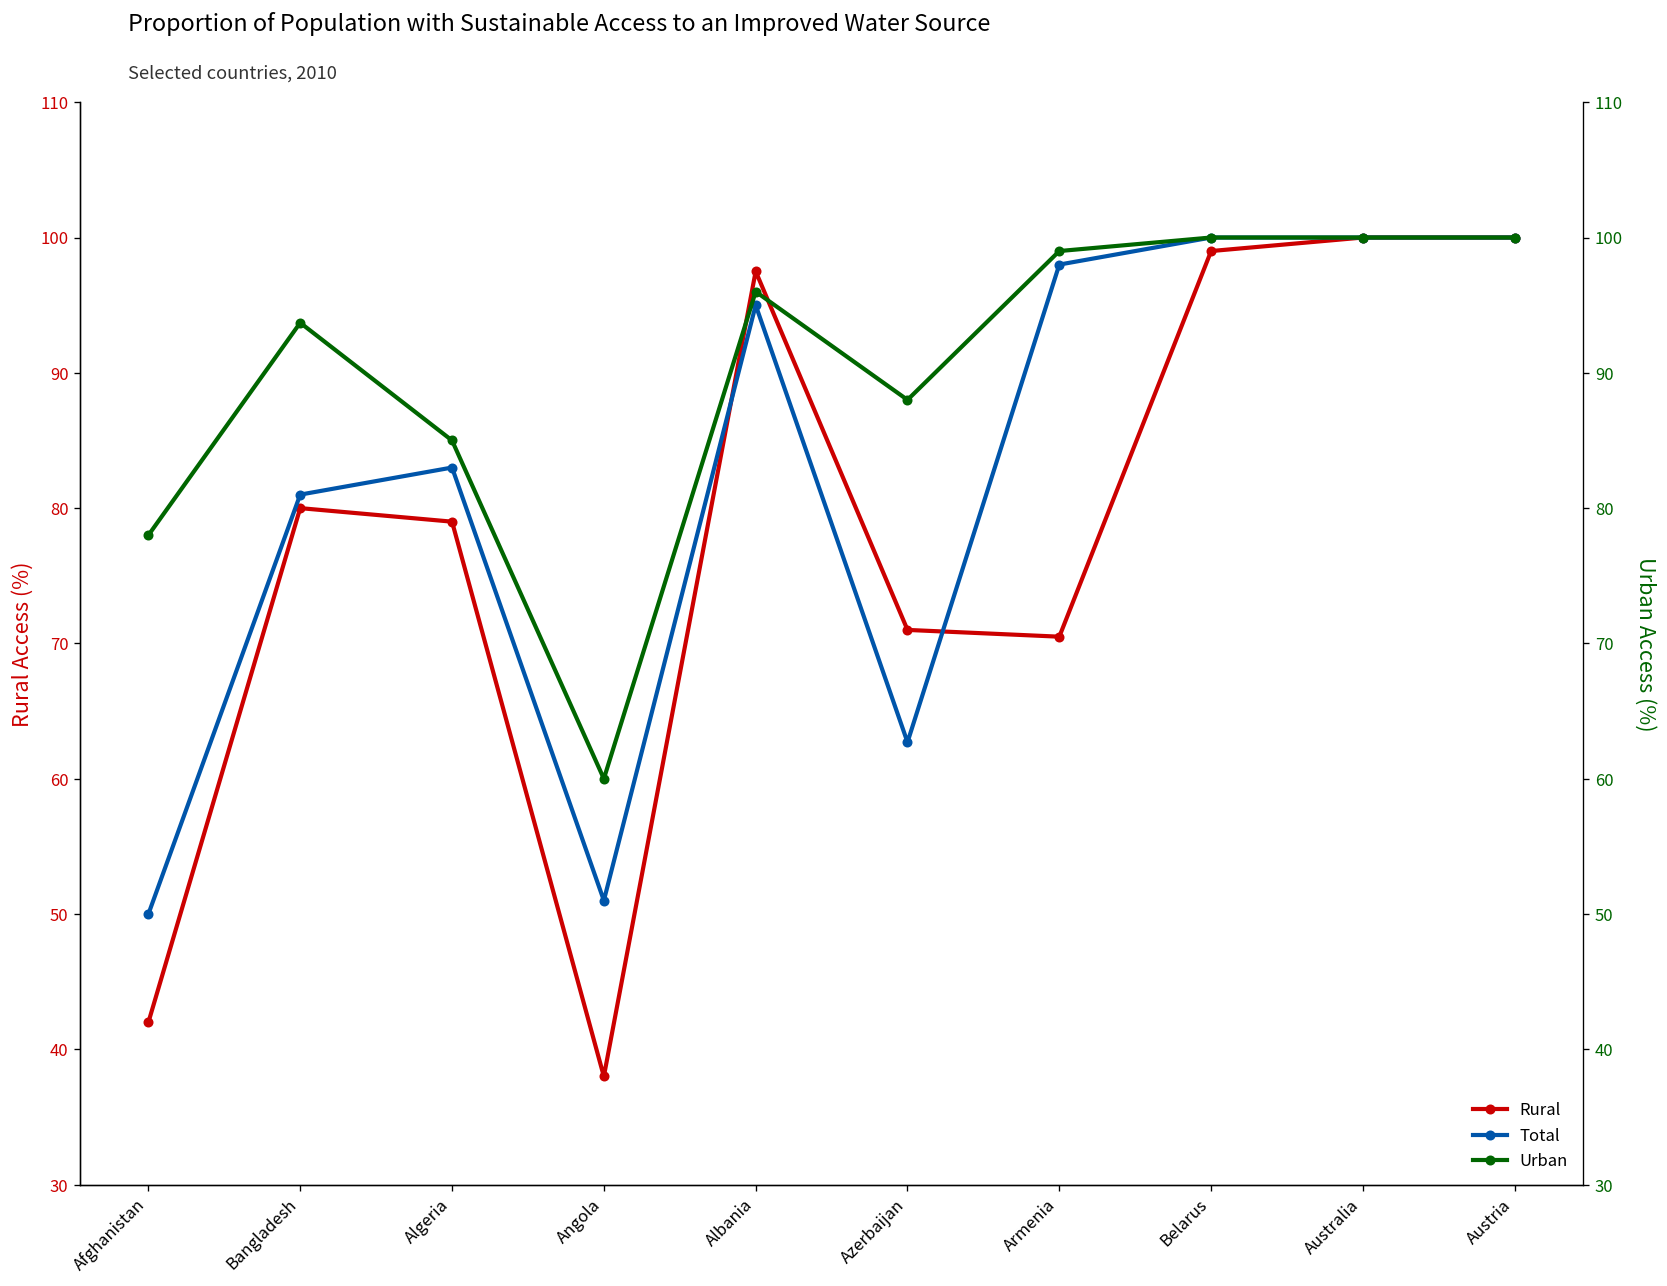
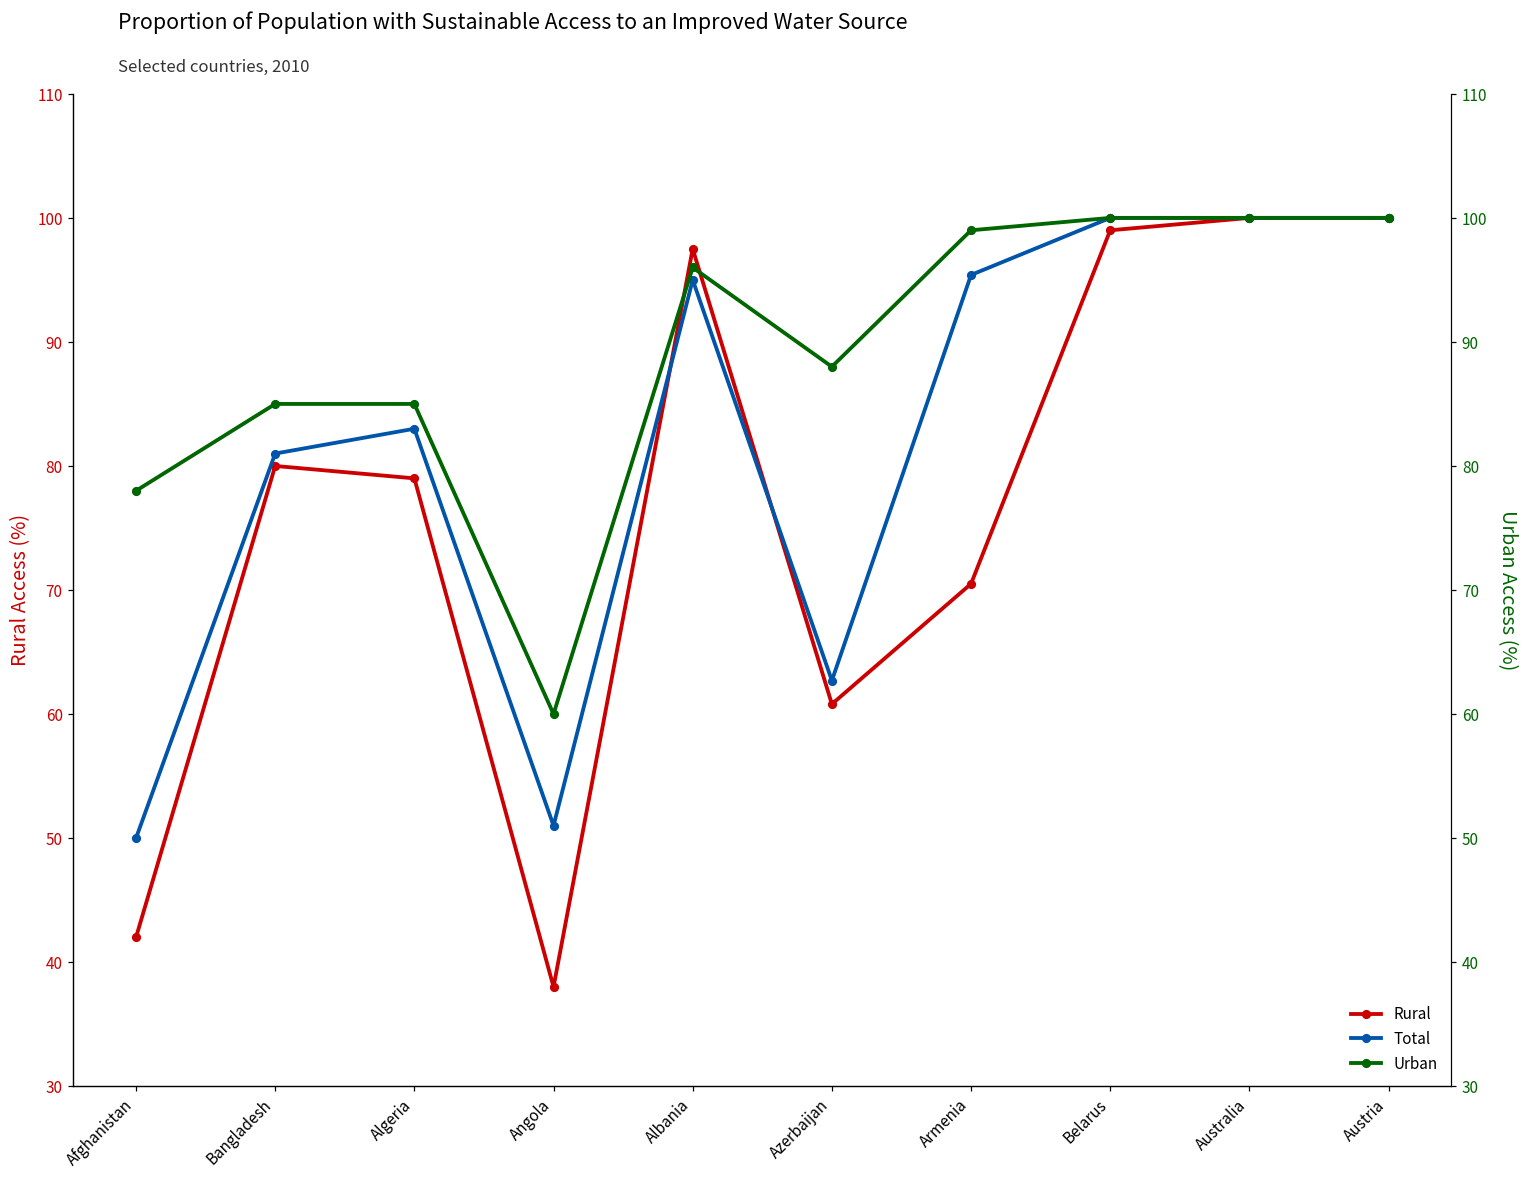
Rural, Azerbaijan: 71.0 -> 60.8
Total, Armenia: 98.0 -> 95.4
Urban, Bangladesh: 93.7 -> 85.0
